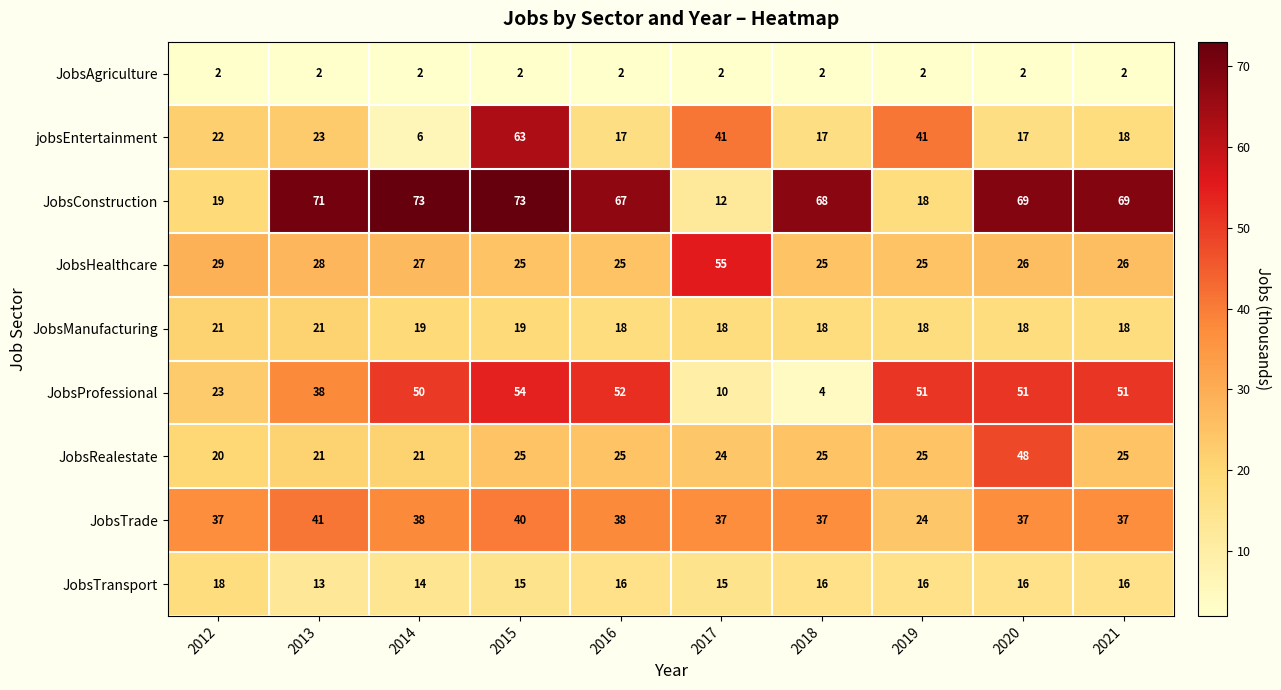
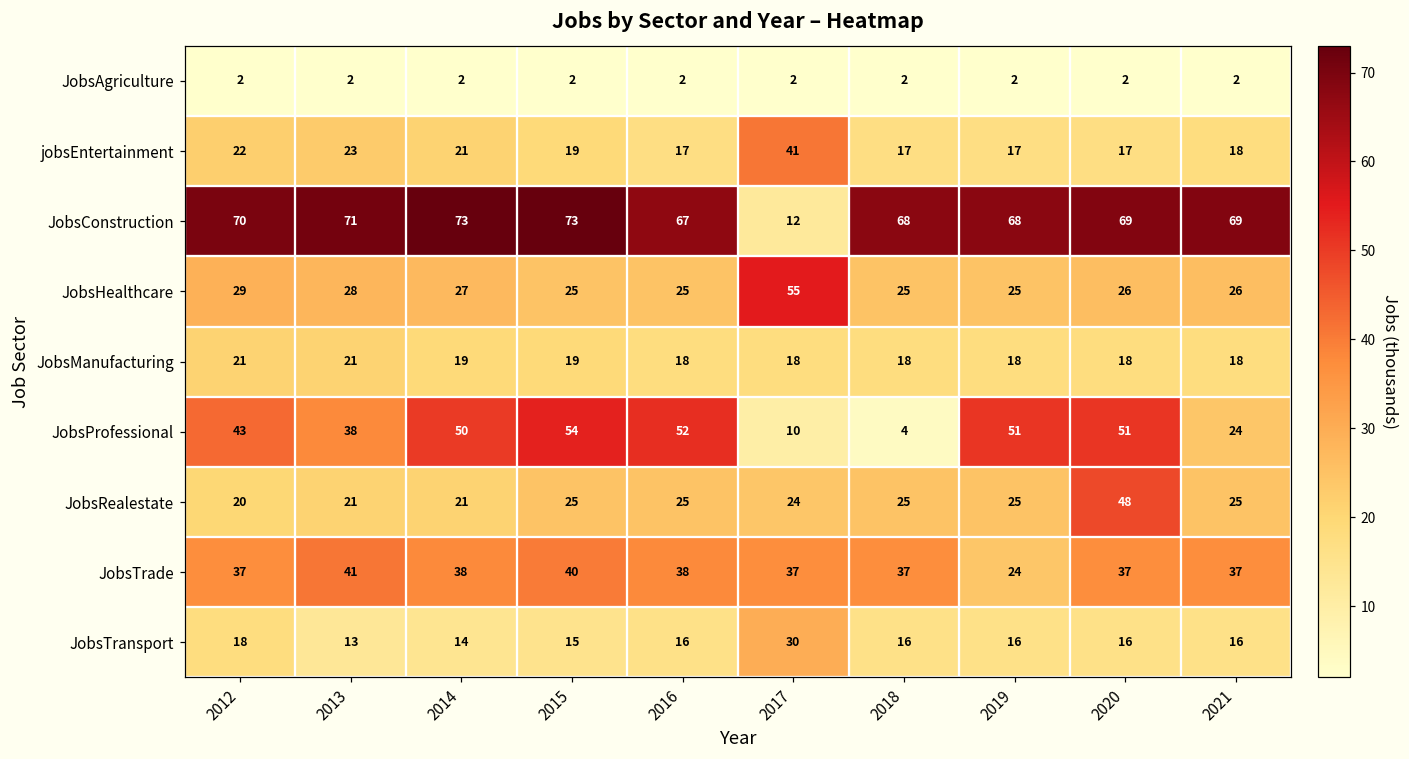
jobsEntertainment, 2014: 6 -> 21
jobsEntertainment, 2015: 63 -> 19
jobsEntertainment, 2019: 41 -> 17
JobsConstruction, 2012: 19 -> 70
JobsConstruction, 2019: 18 -> 68
JobsProfessional, 2012: 23 -> 43
JobsProfessional, 2021: 51 -> 24
JobsTransport, 2017: 15 -> 30
